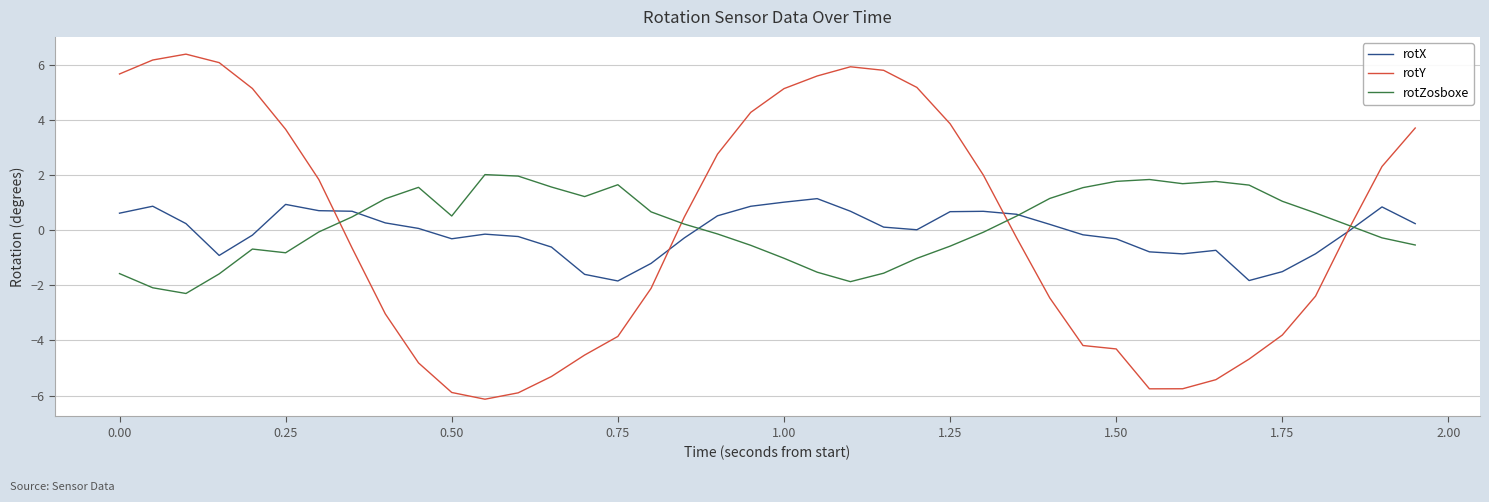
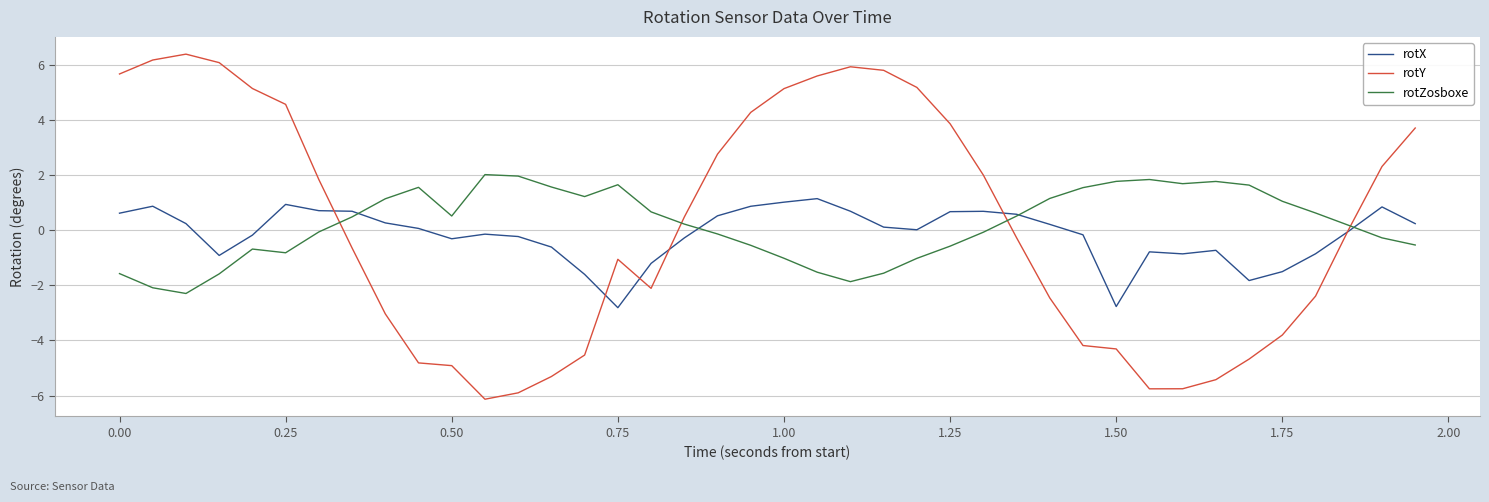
rotY, 0.25: 3.7 -> 4.6
rotY, 0.50: -5.9 -> -4.9
rotX, 0.75: -1.8 -> -2.8
rotY, 0.75: -3.9 -> -1.1
rotX, 1.50: -0.3 -> -2.8
